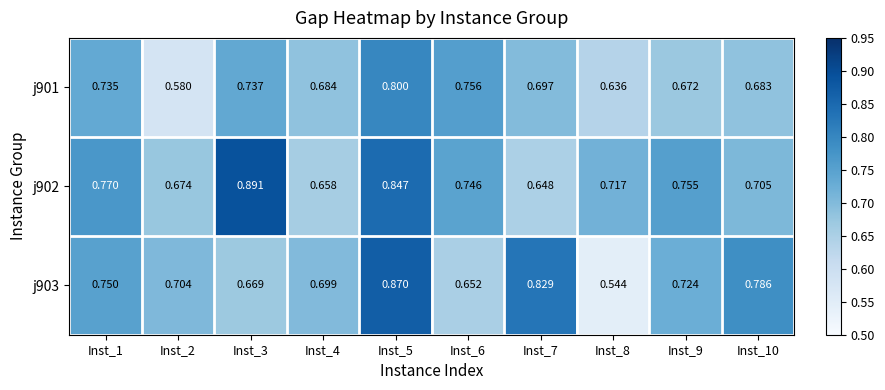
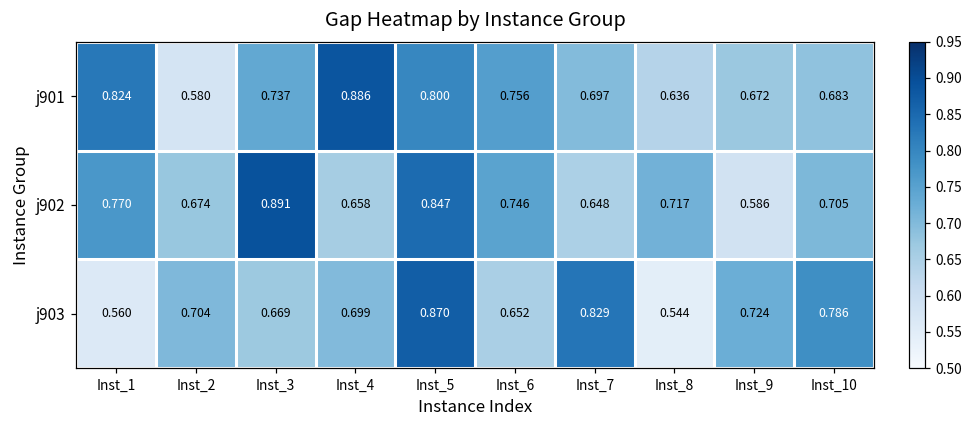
j901, Inst_1: 0.735 -> 0.824
j901, Inst_4: 0.684 -> 0.886
j902, Inst_9: 0.755 -> 0.586
j903, Inst_1: 0.750 -> 0.560
